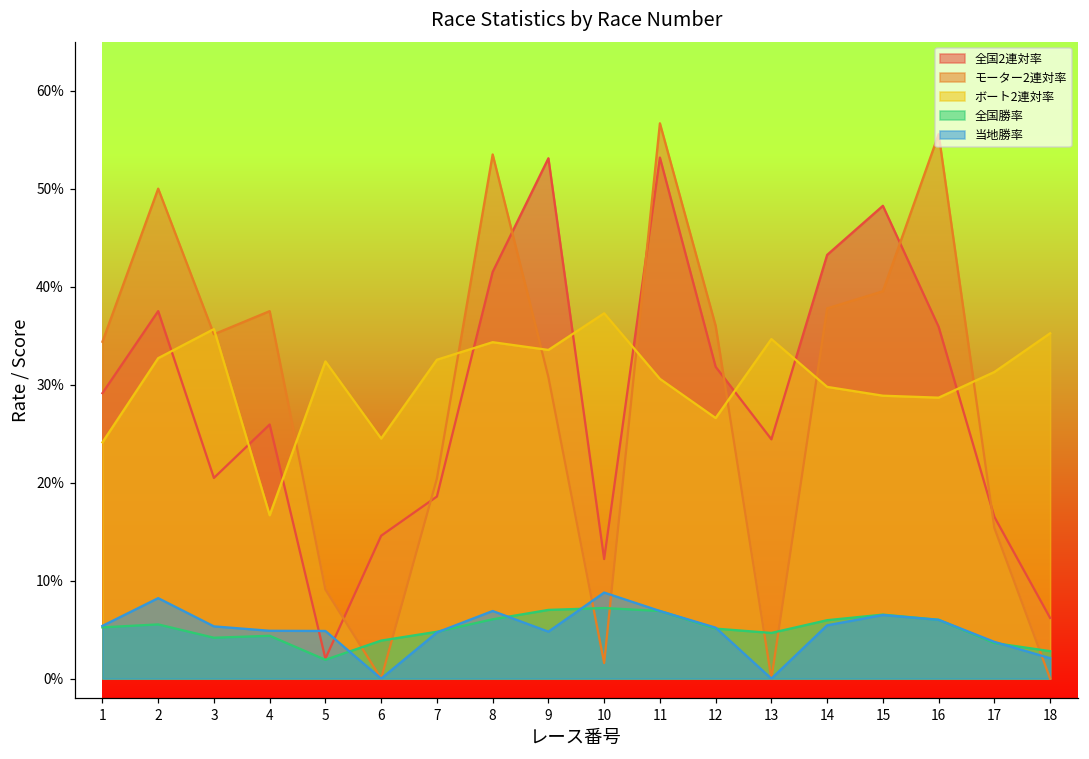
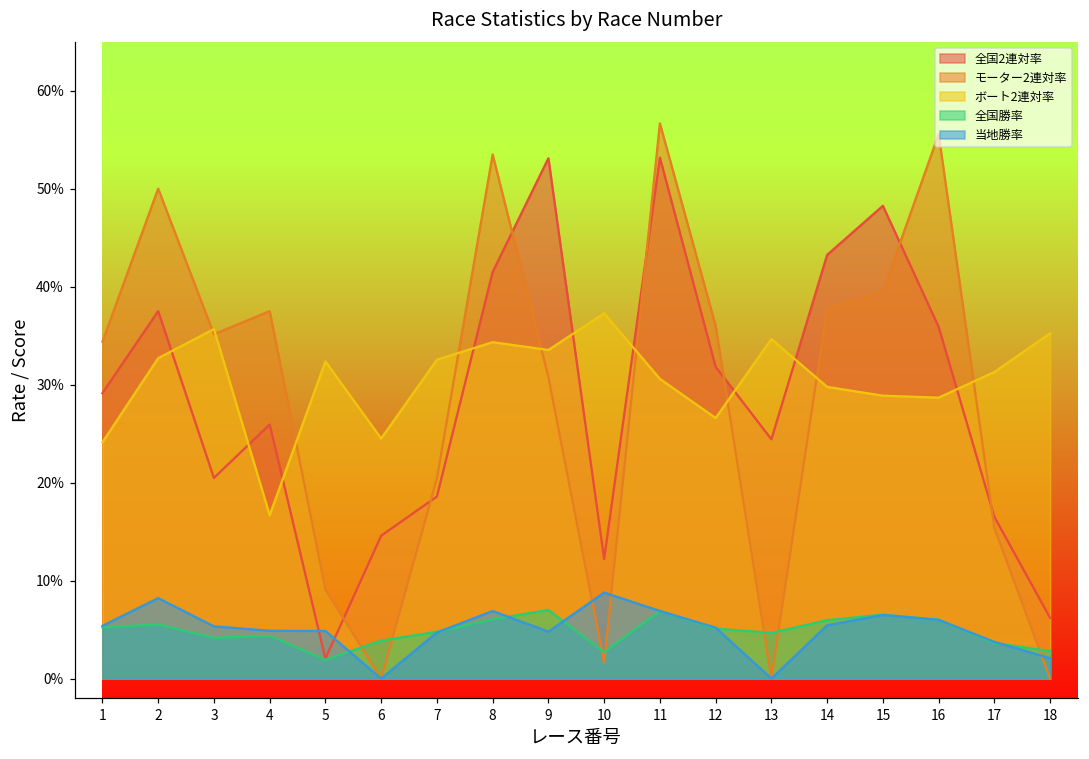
全国勝率, 10: 7% -> 3%
